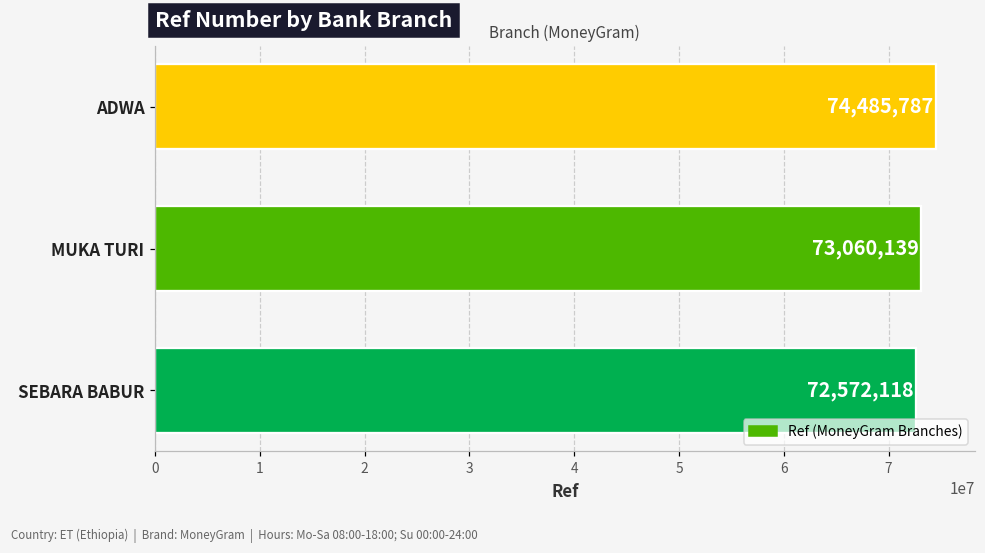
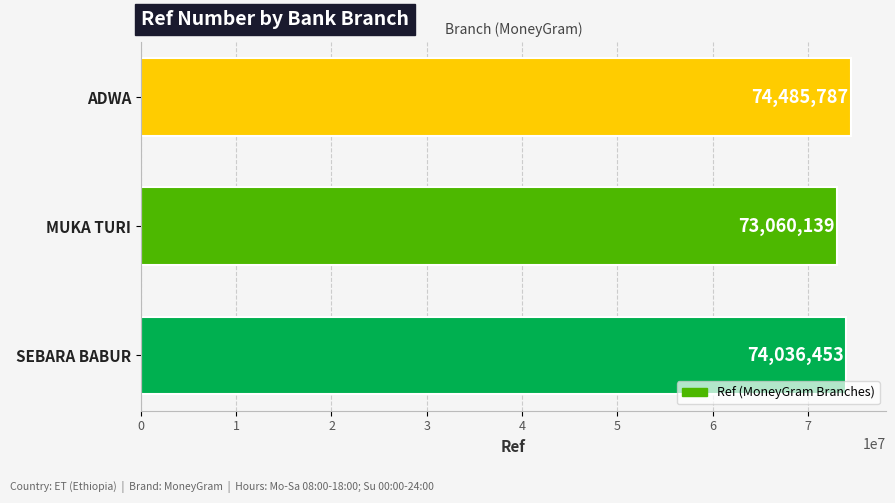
SEBARA BABUR: 72,572,118 -> 74,036,453
